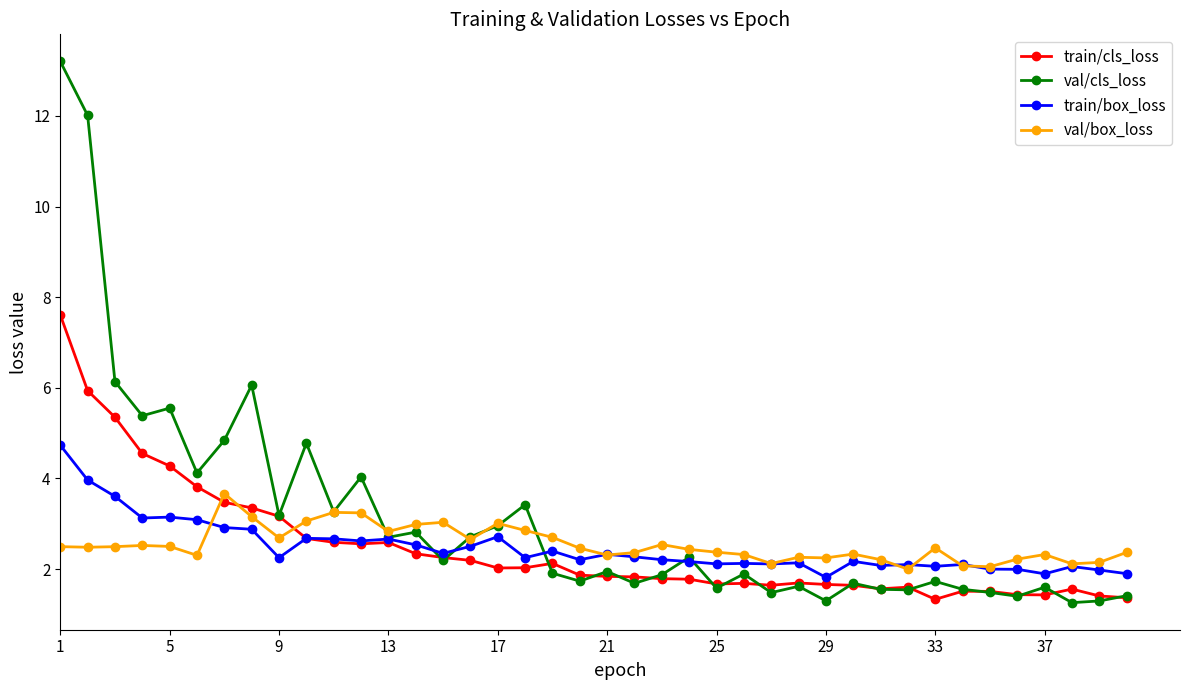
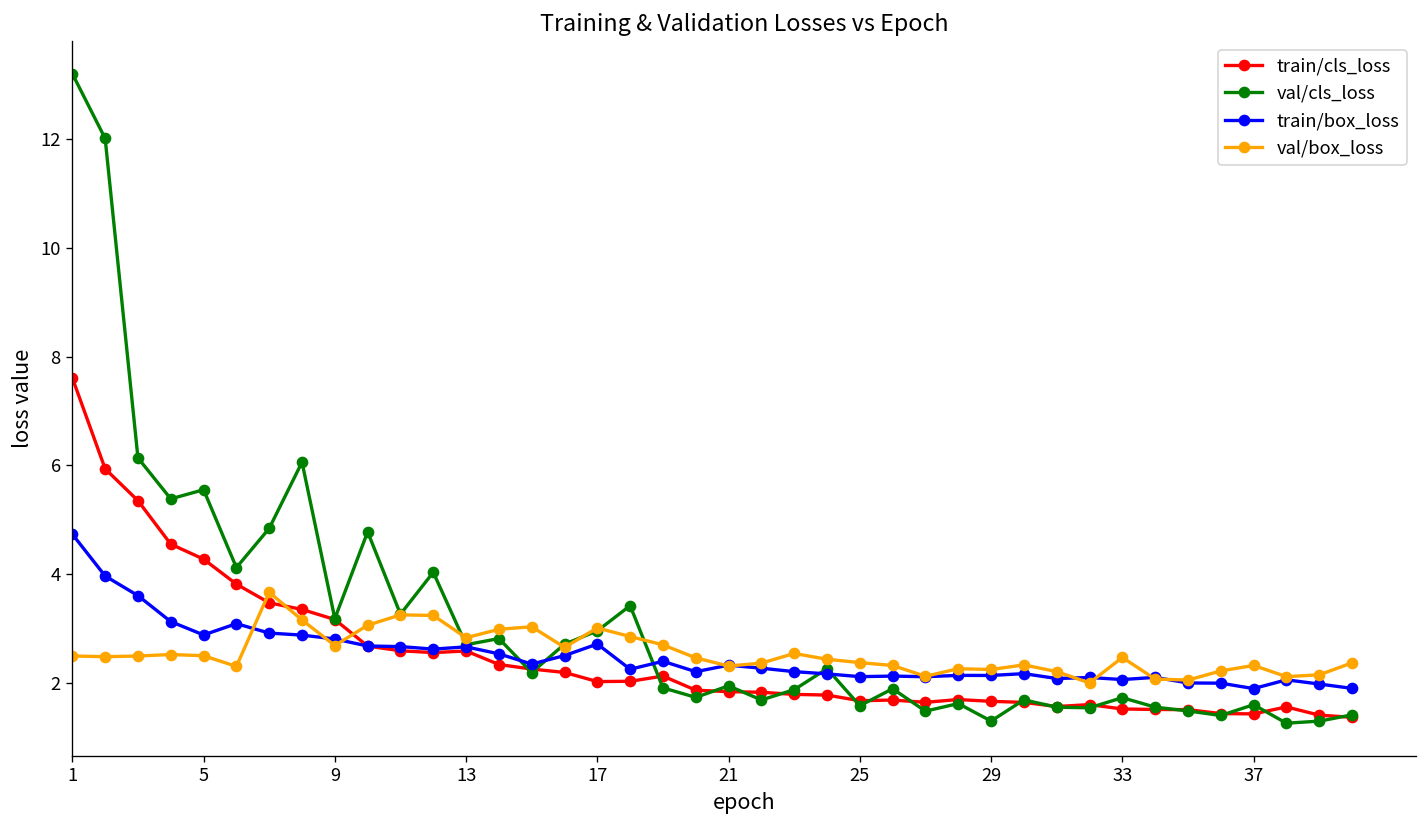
train/box_loss, 5: 3.1 -> 2.9
train/box_loss, 9: 2.3 -> 2.8
train/box_loss, 29: 1.8 -> 2.1
train/cls_loss, 33: 1.3 -> 1.5
